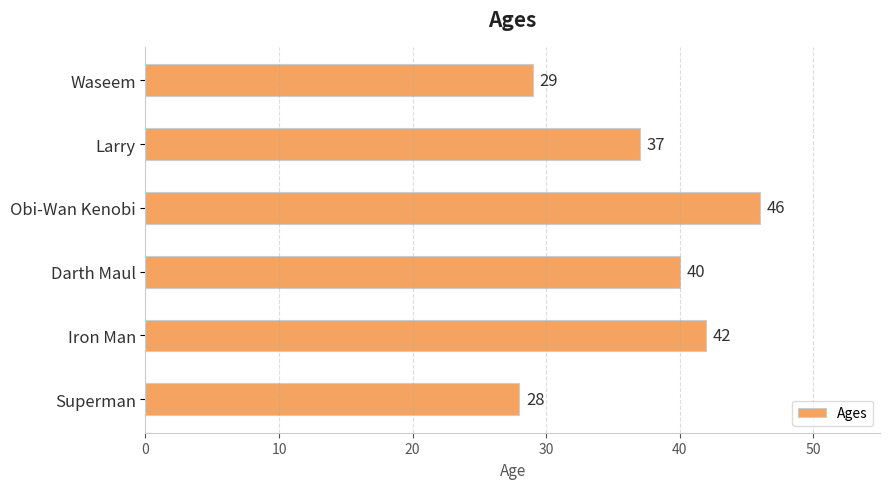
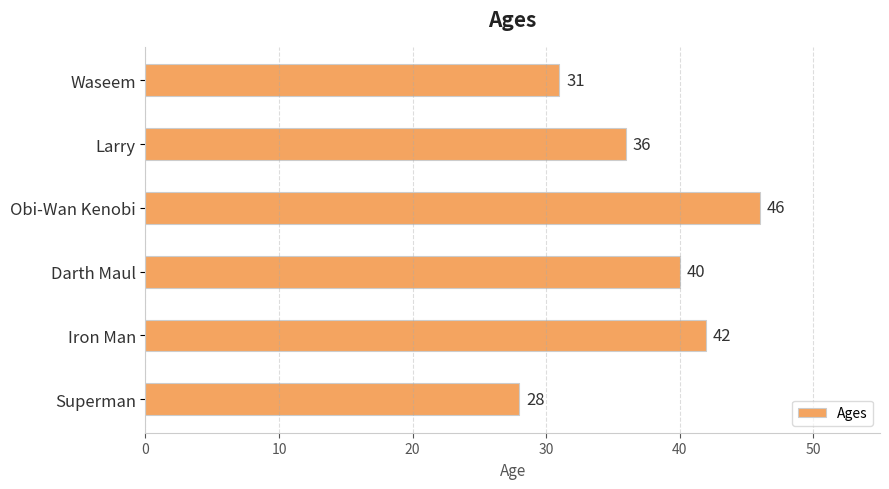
Waseem: 29 -> 31
Larry: 37 -> 36
